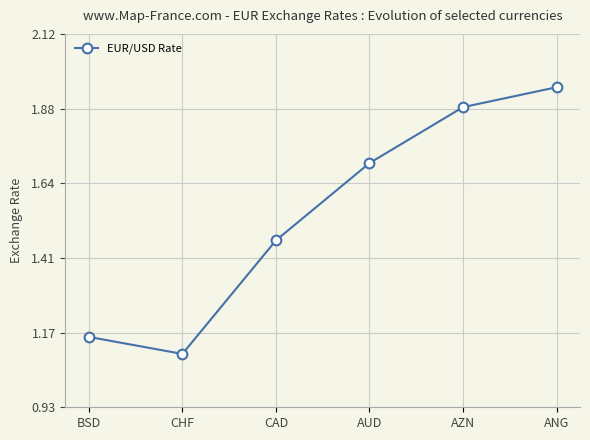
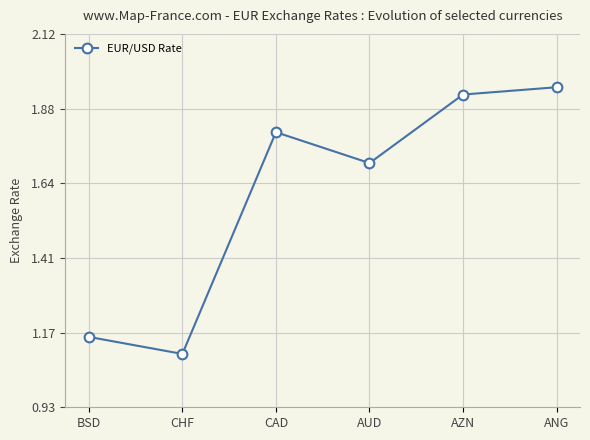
CAD: 1.46 -> 1.81
AZN: 1.89 -> 1.93
